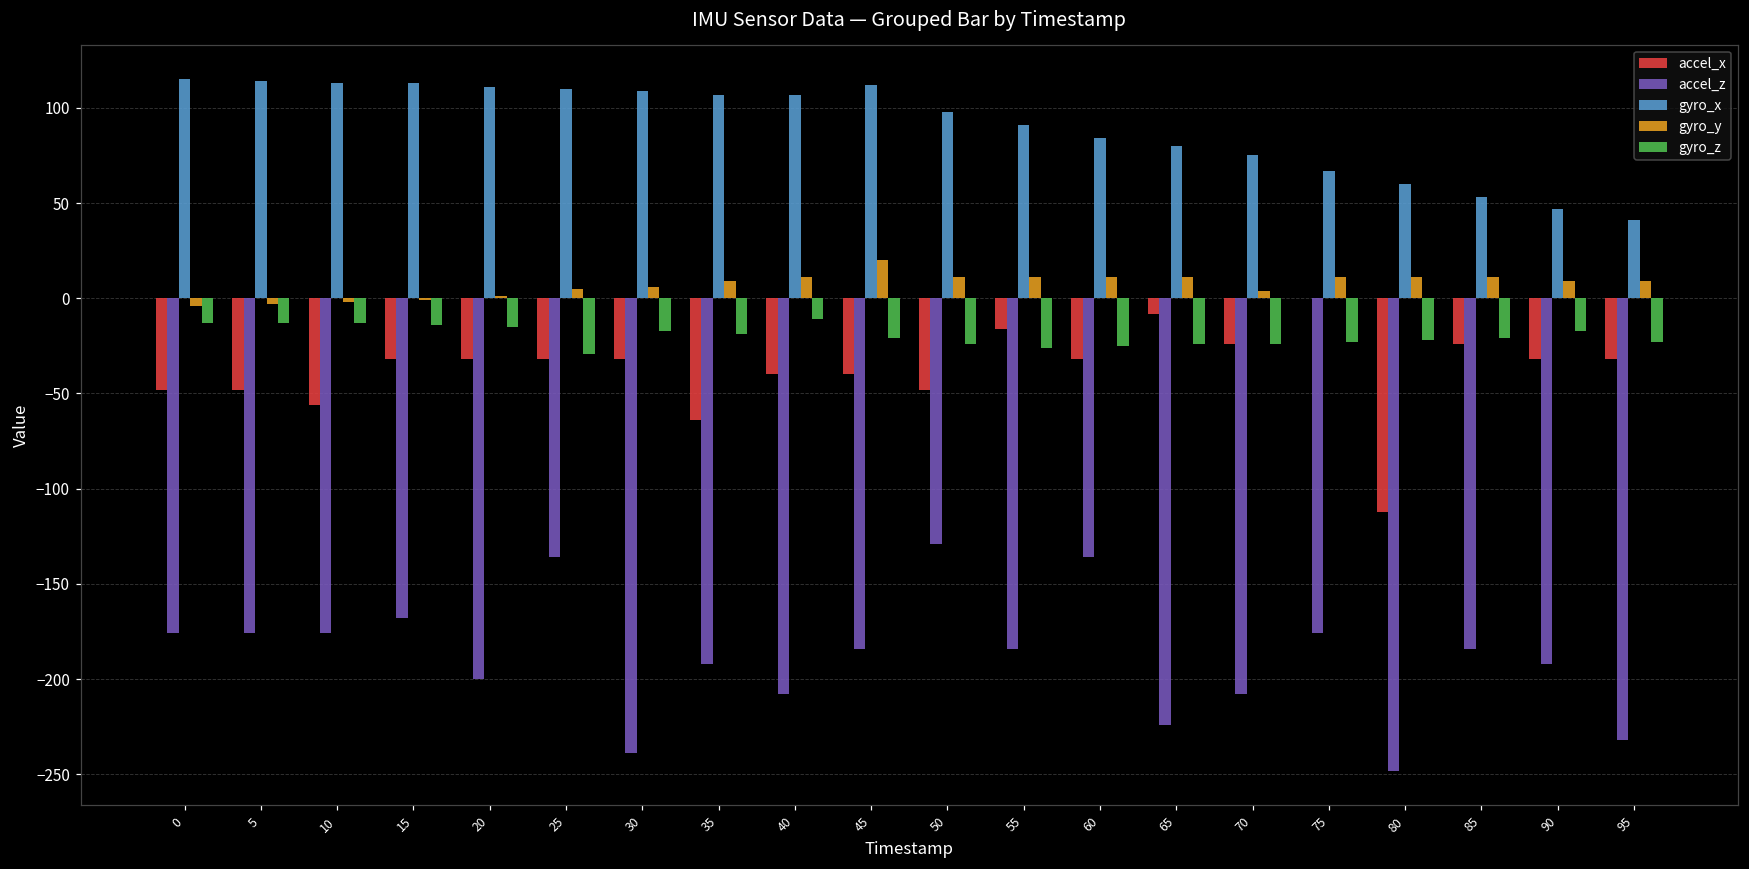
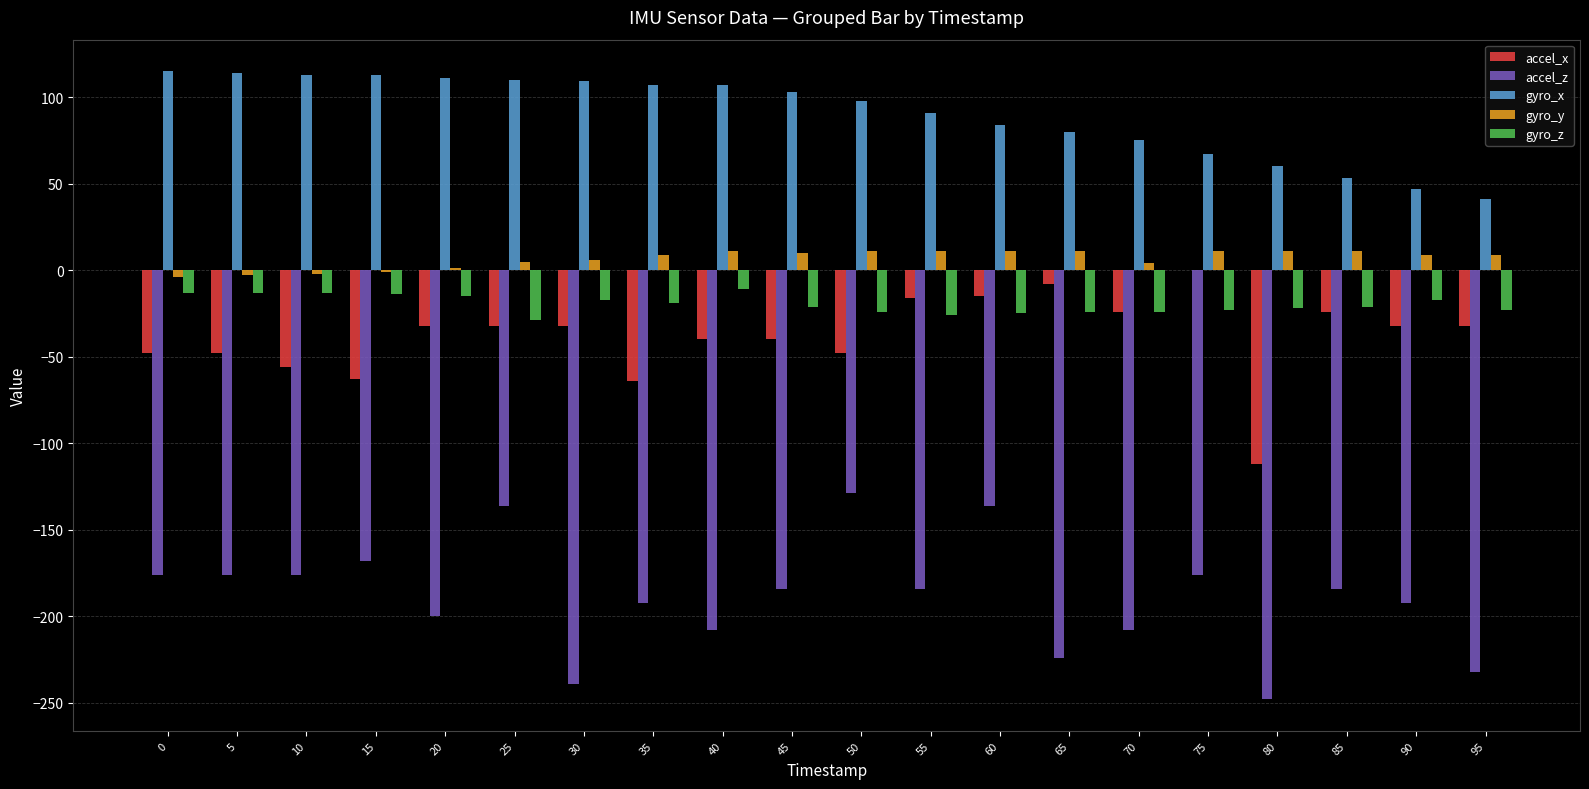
accel_x, 15: -32 -> -63
gyro_x, 45: 112 -> 103
gyro_y, 45: 20 -> 10
accel_x, 60: -32 -> -15
